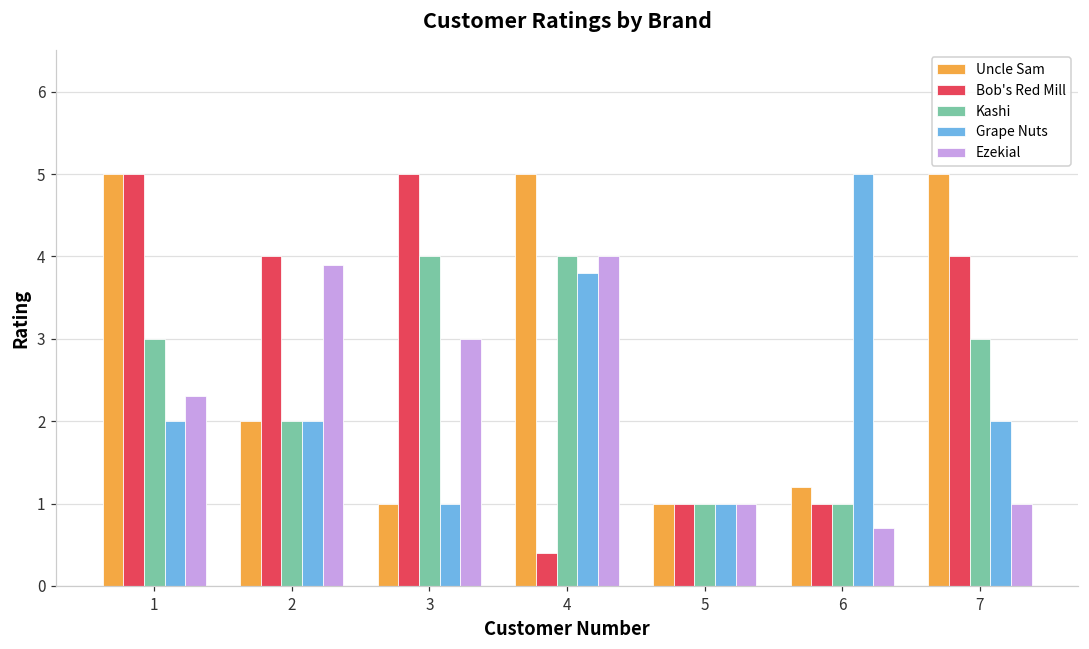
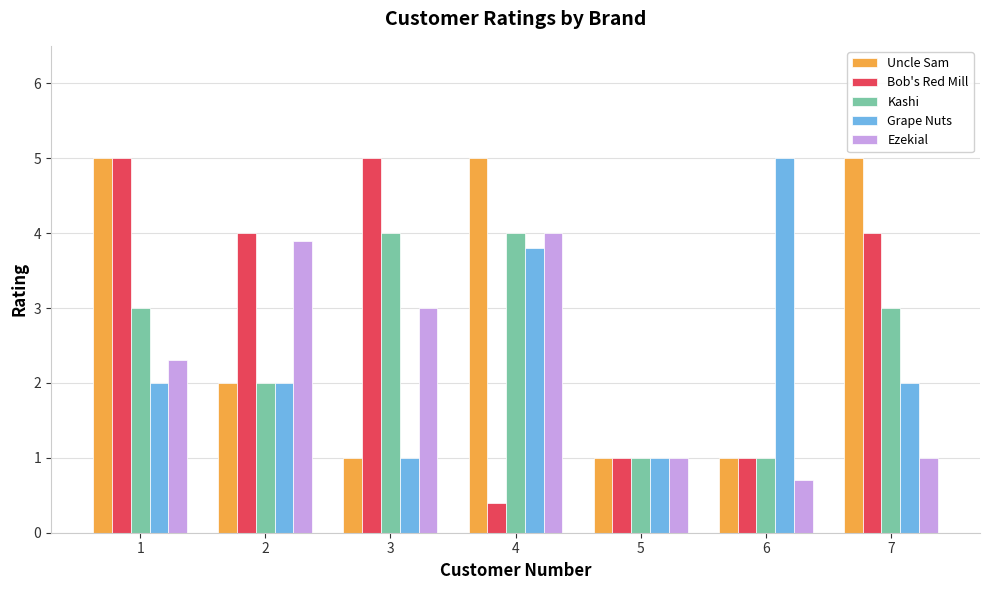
Uncle Sam, 6: 1.2 -> 1.0
